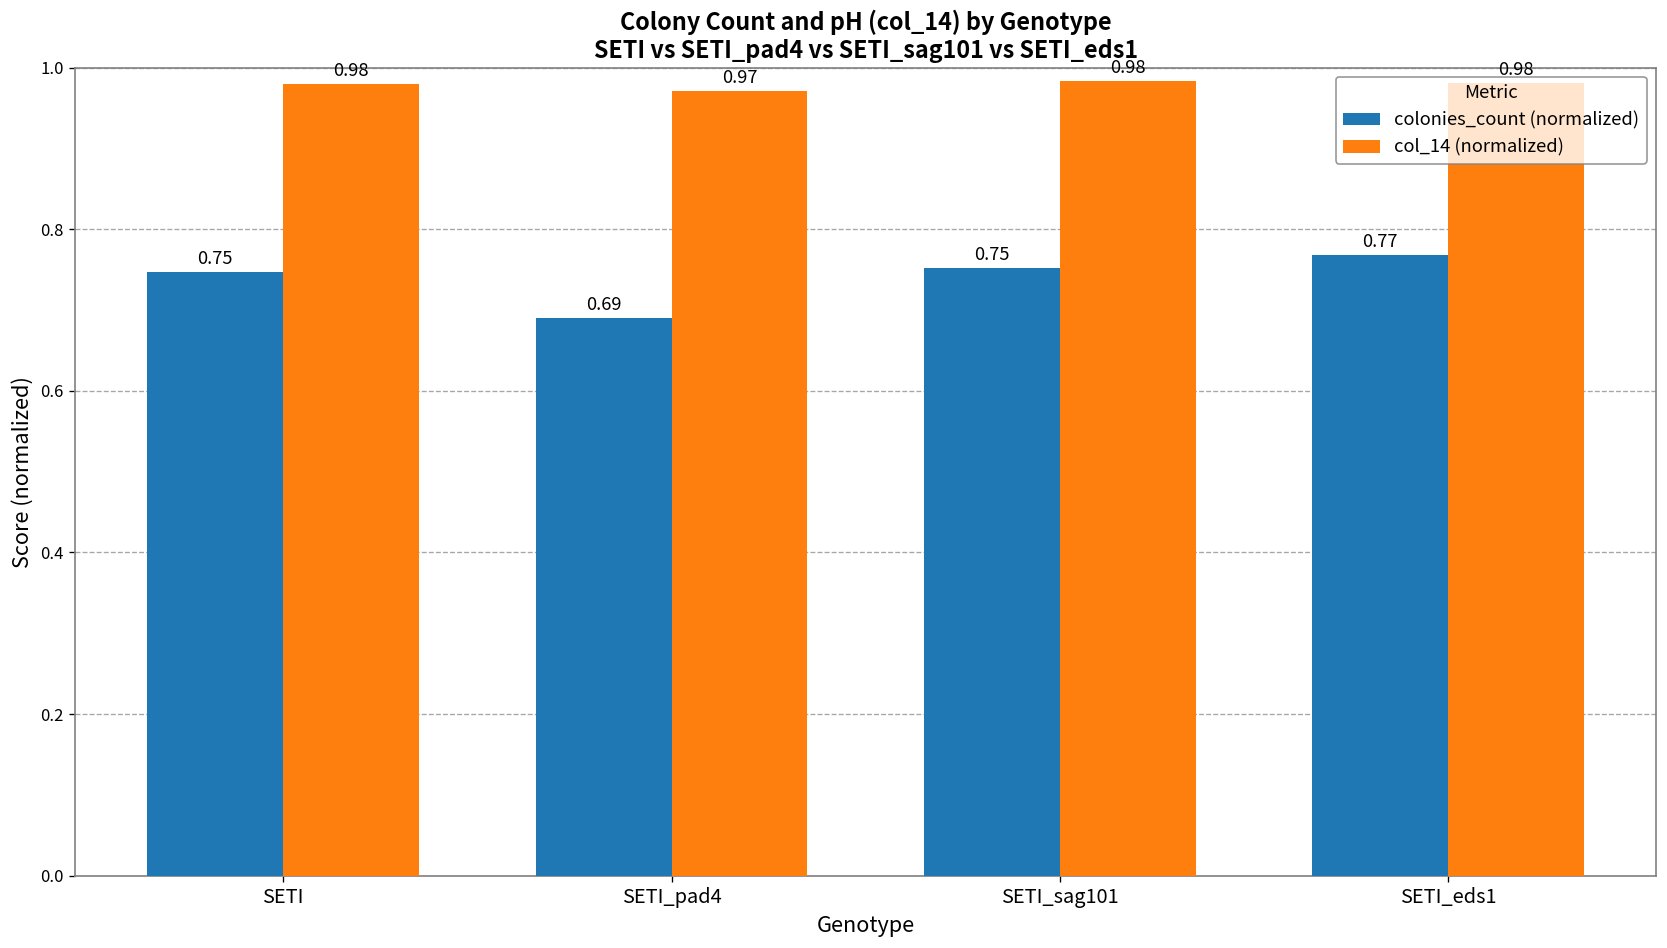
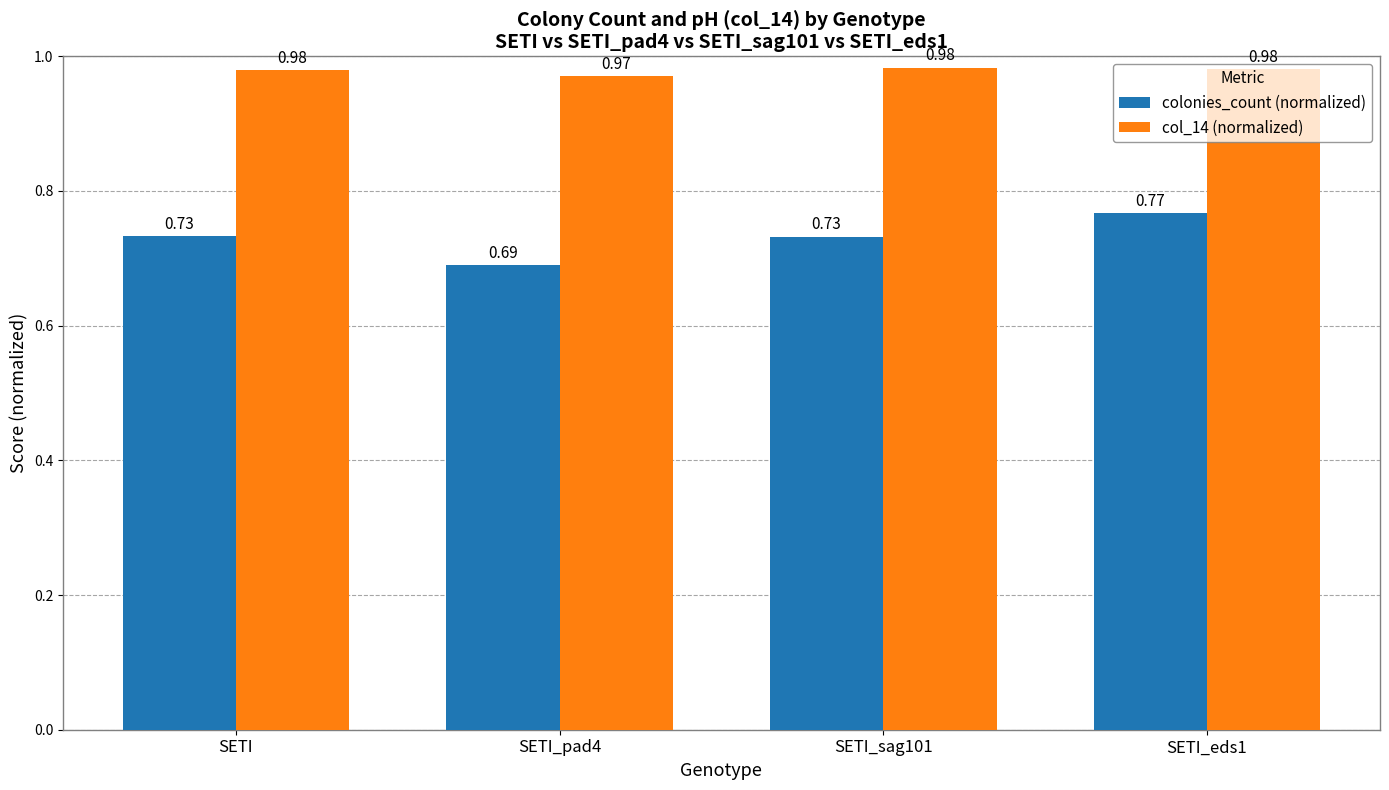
colonies_count (normalized), SETI: 0.75 -> 0.73
colonies_count (normalized), SETI_sag101: 0.75 -> 0.73
